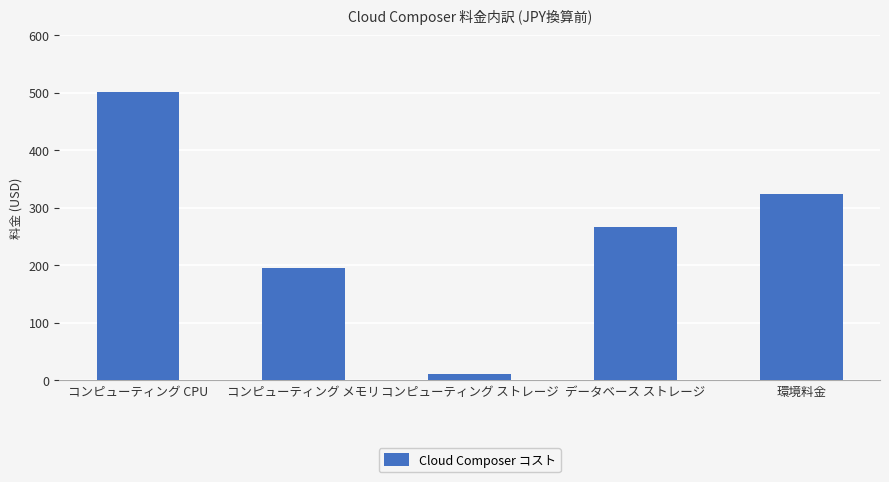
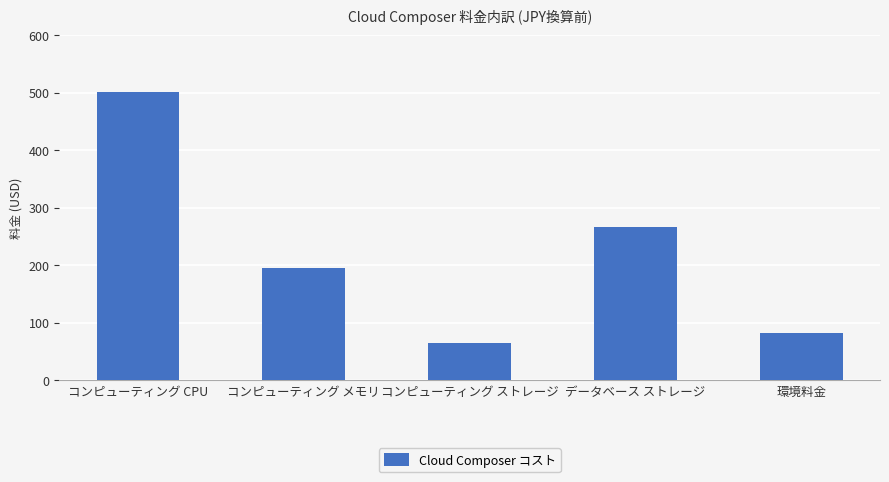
コンピューティング ストレージ: 10 -> 60
環境料金: 320 -> 80
